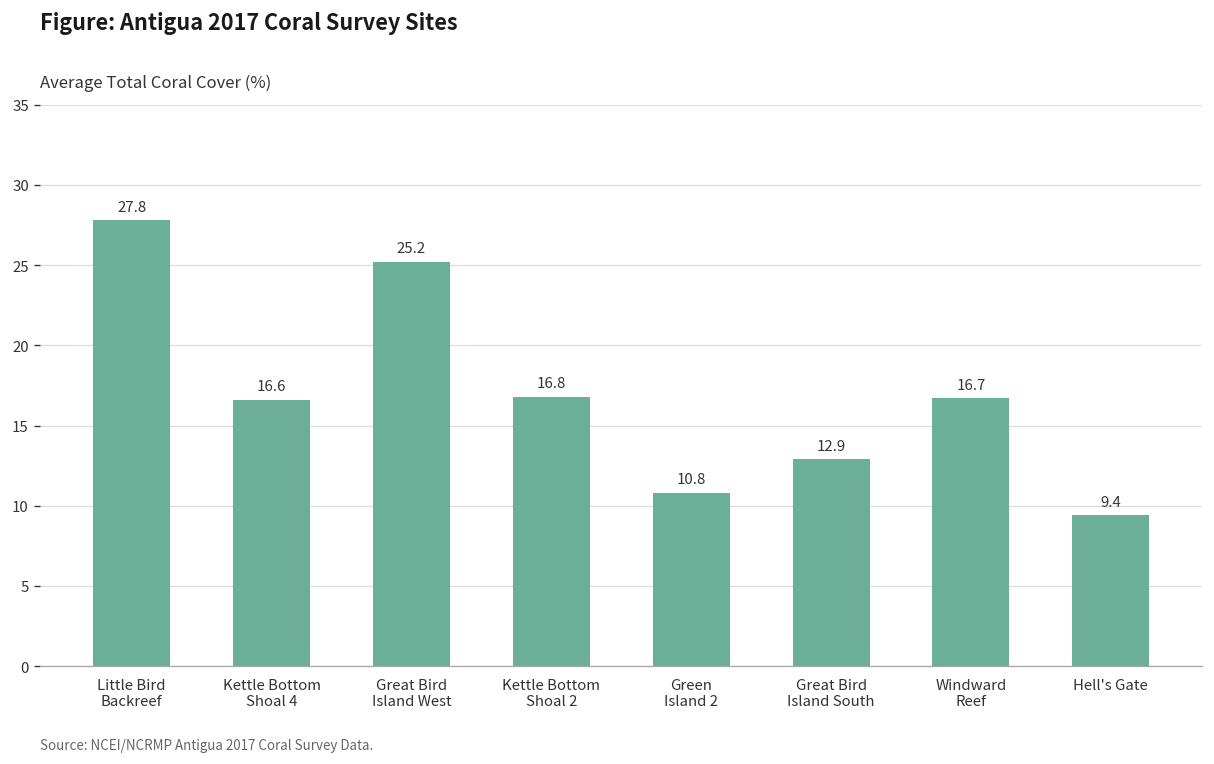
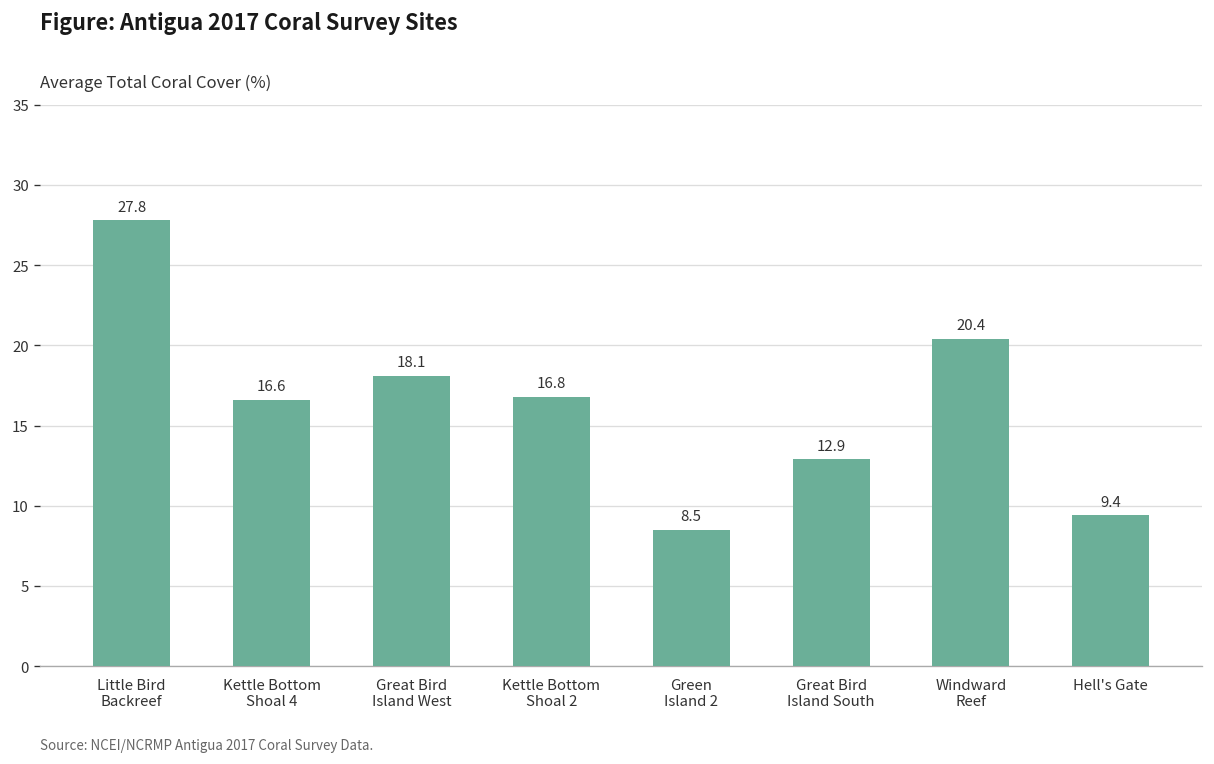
Great Bird Island West: 25.2 -> 18.1
Green Island 2: 10.8 -> 8.5
Windward Reef: 16.7 -> 20.4
